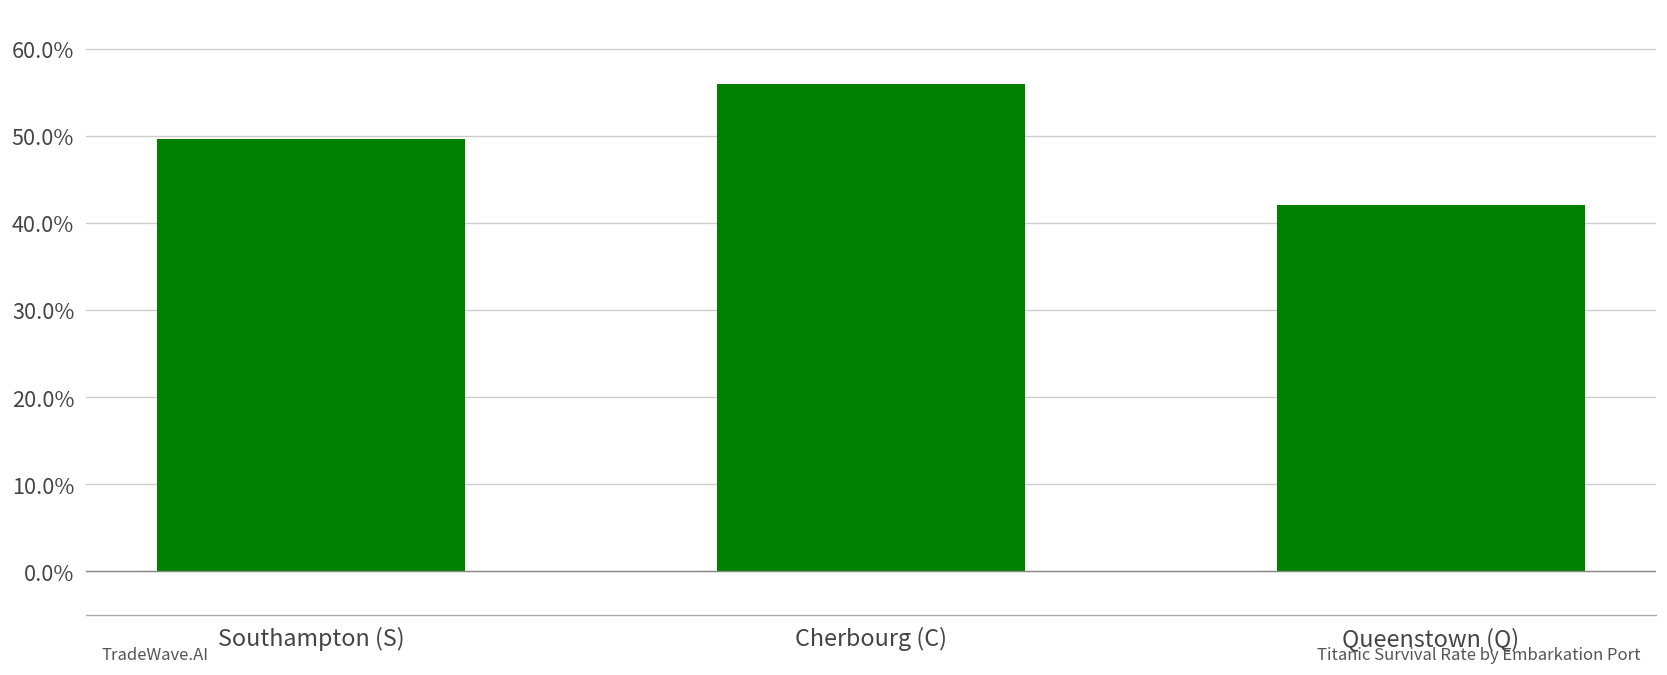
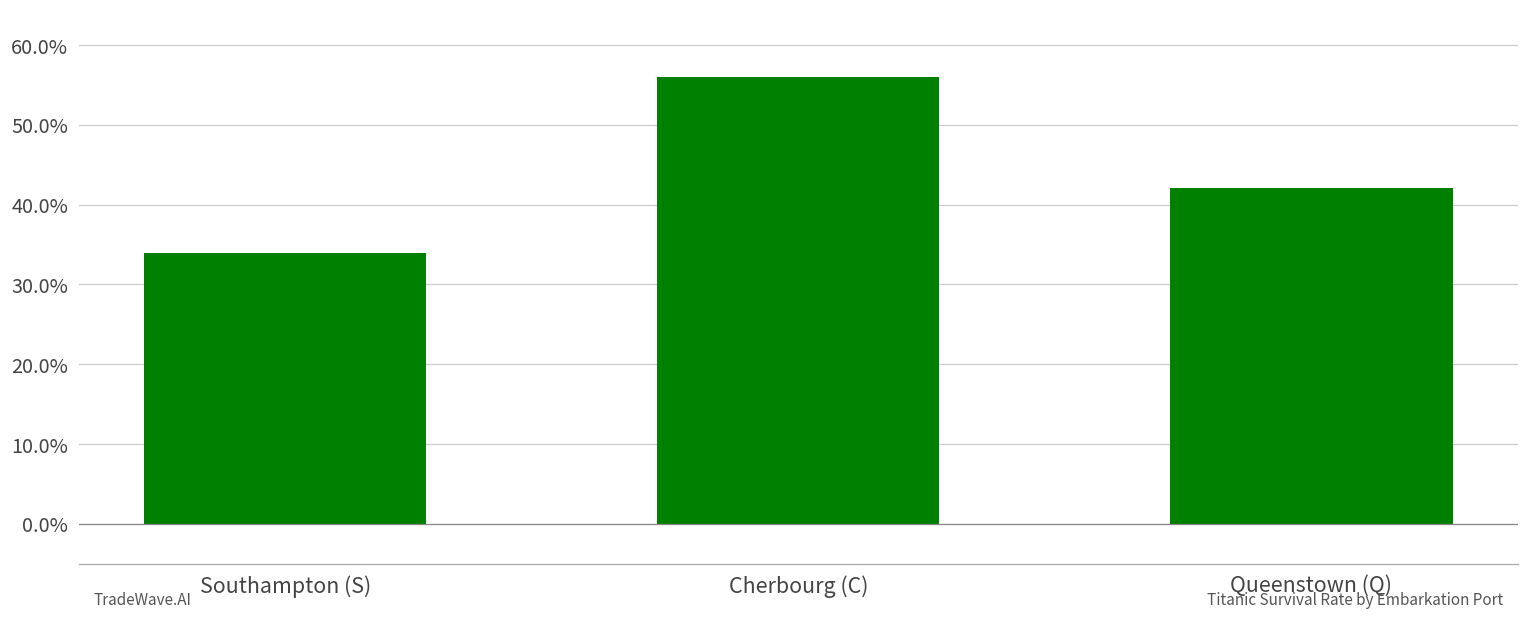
Southampton (S): 50% -> 34%
